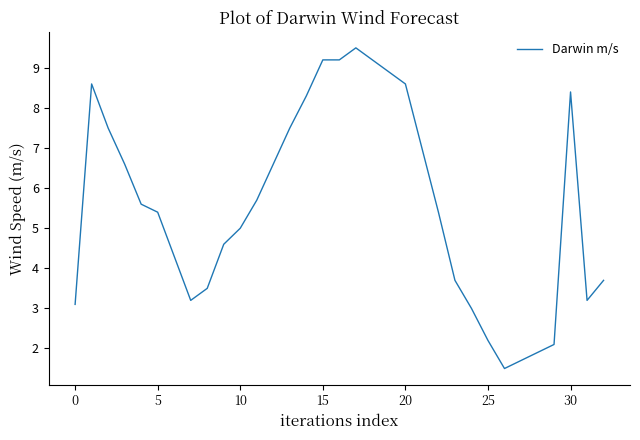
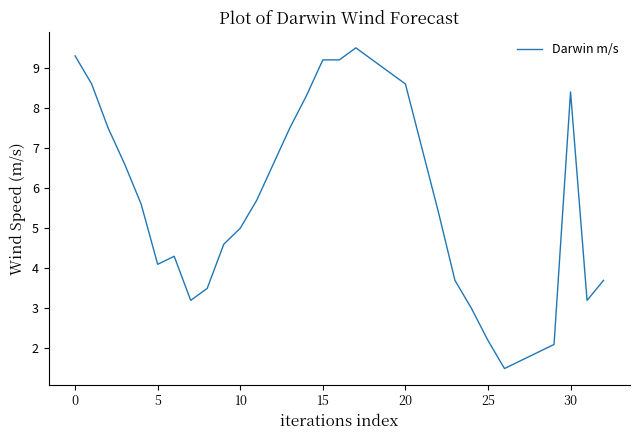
0: 3.1 -> 9.3
5: 5.4 -> 4.1
